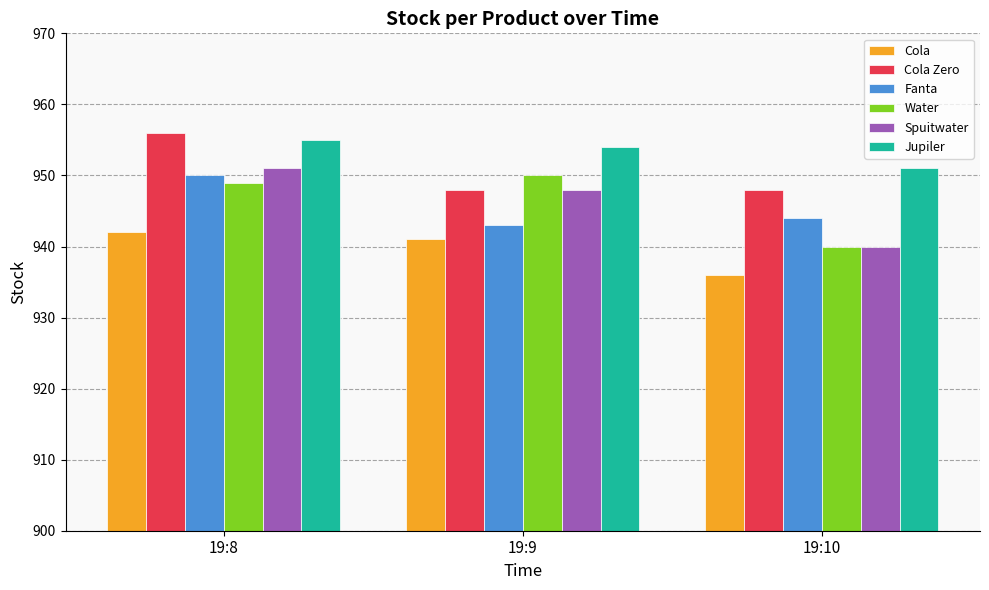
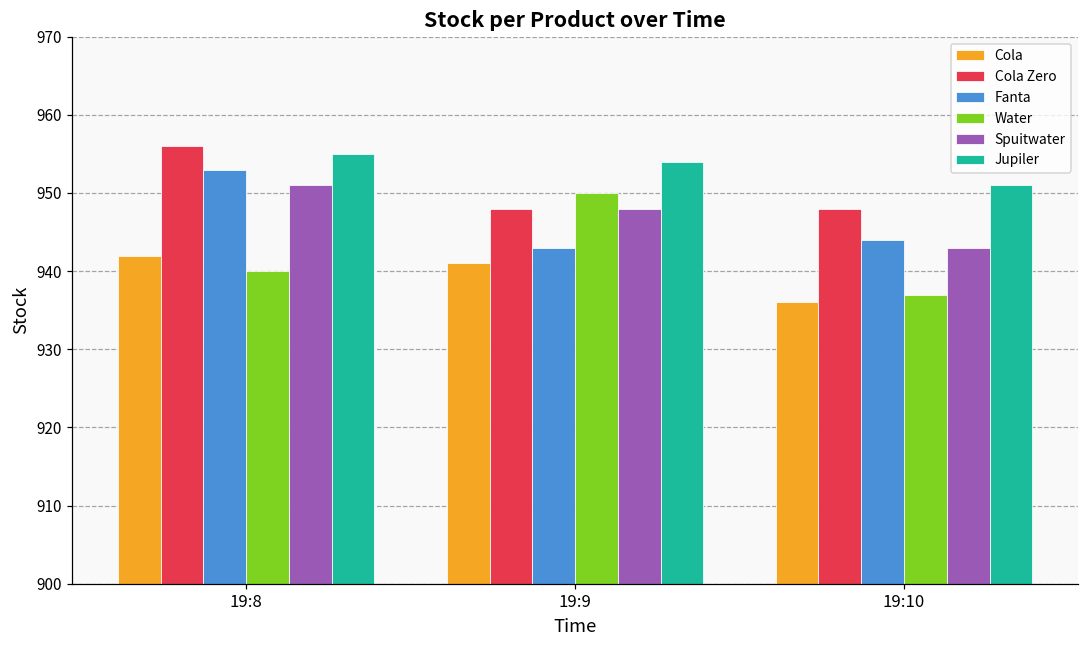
Fanta, 19:8: 950 -> 953
Water, 19:8: 949 -> 940
Water, 19:10: 940 -> 937
Spuitwater, 19:10: 940 -> 943
